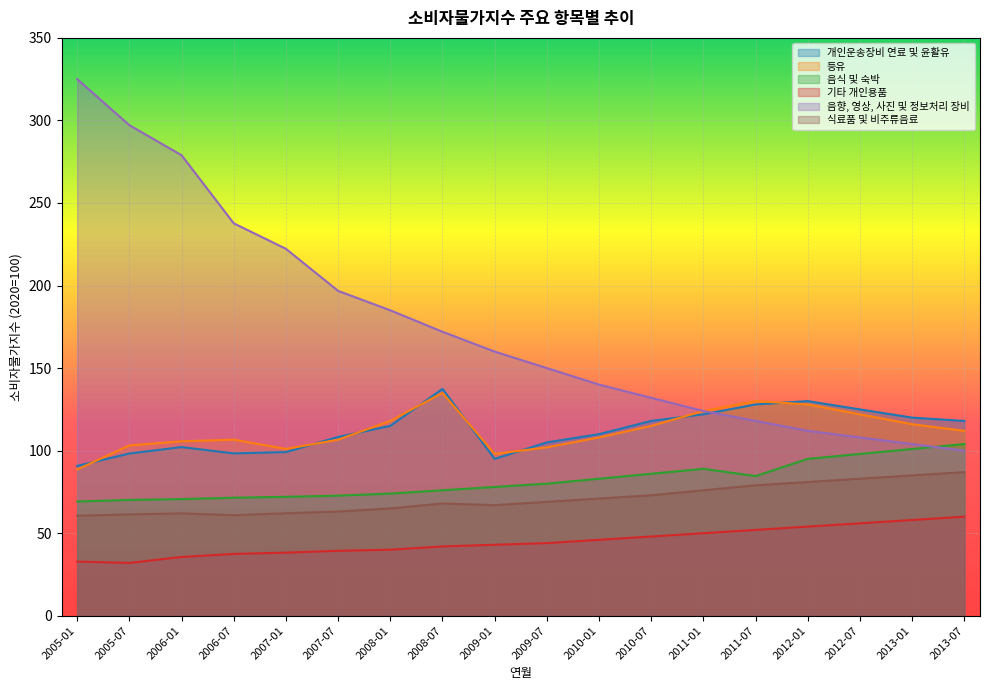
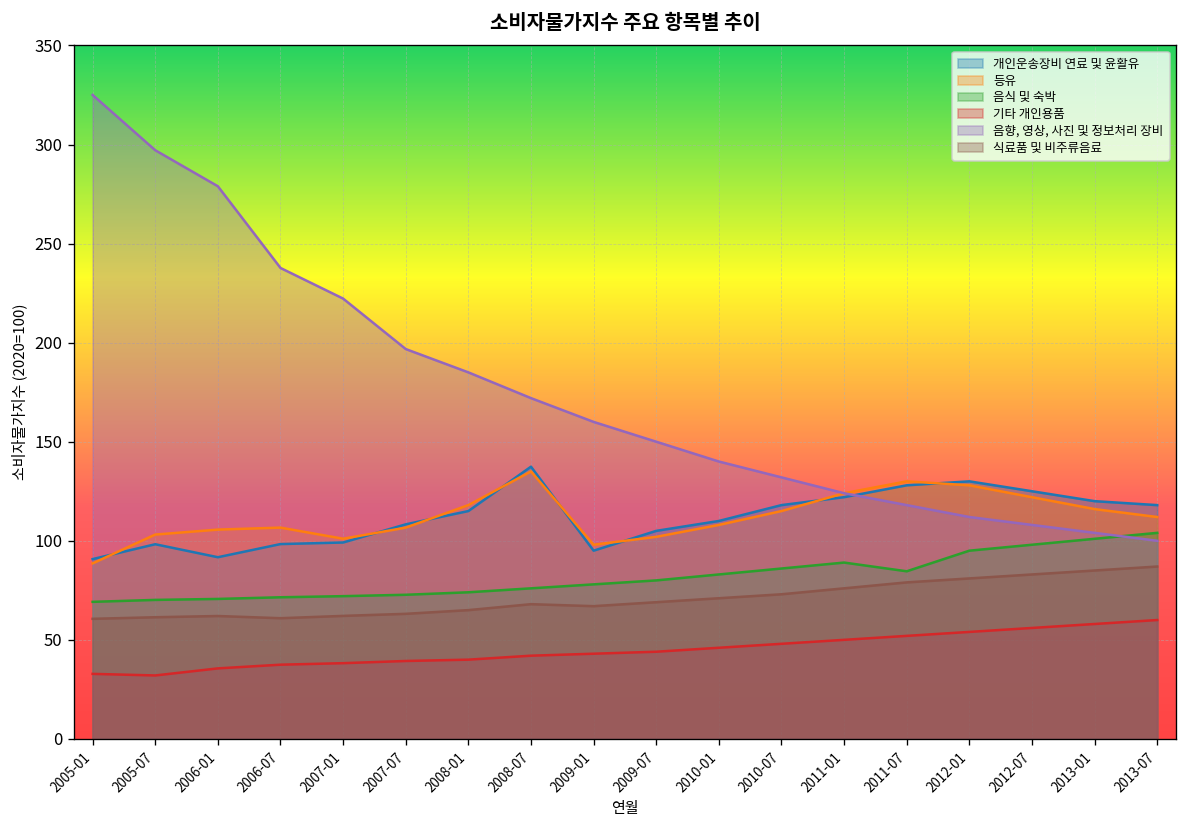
개인운송장비 연료 및 윤활유, 2006-01: 102 -> 92
